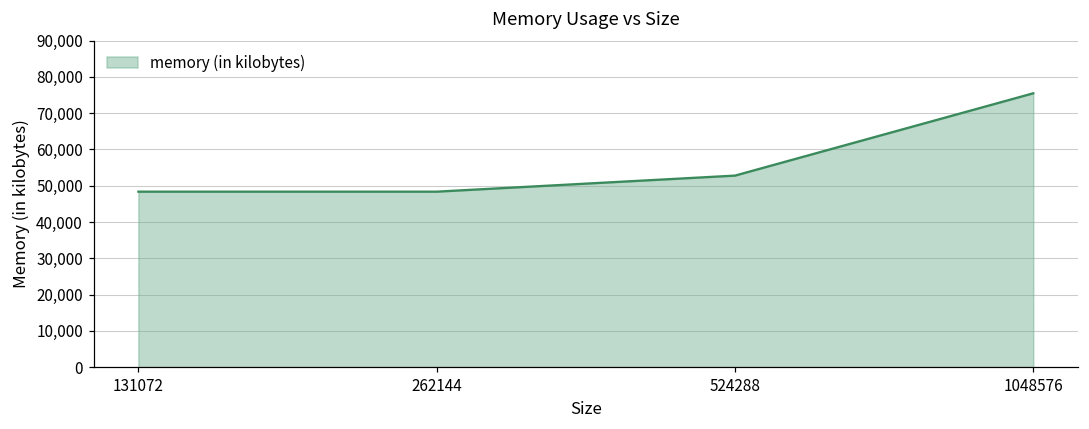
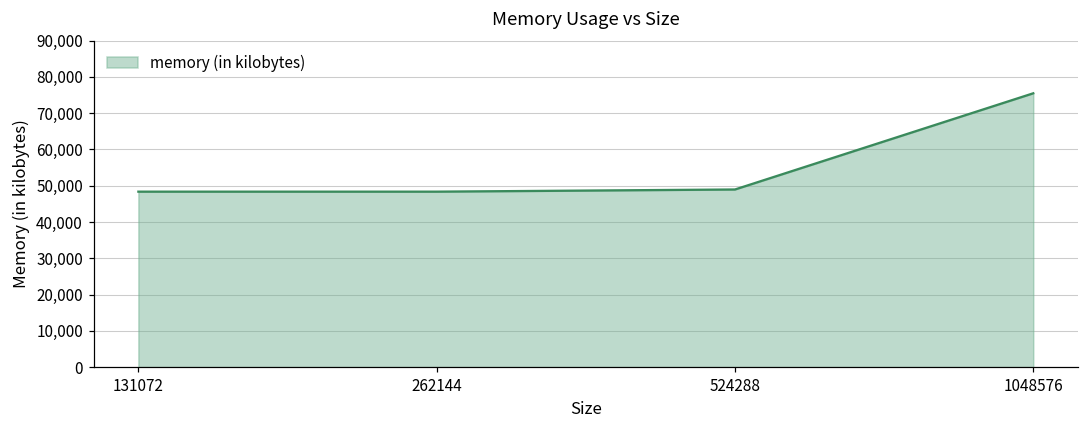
524288: 53,000 -> 49,000
